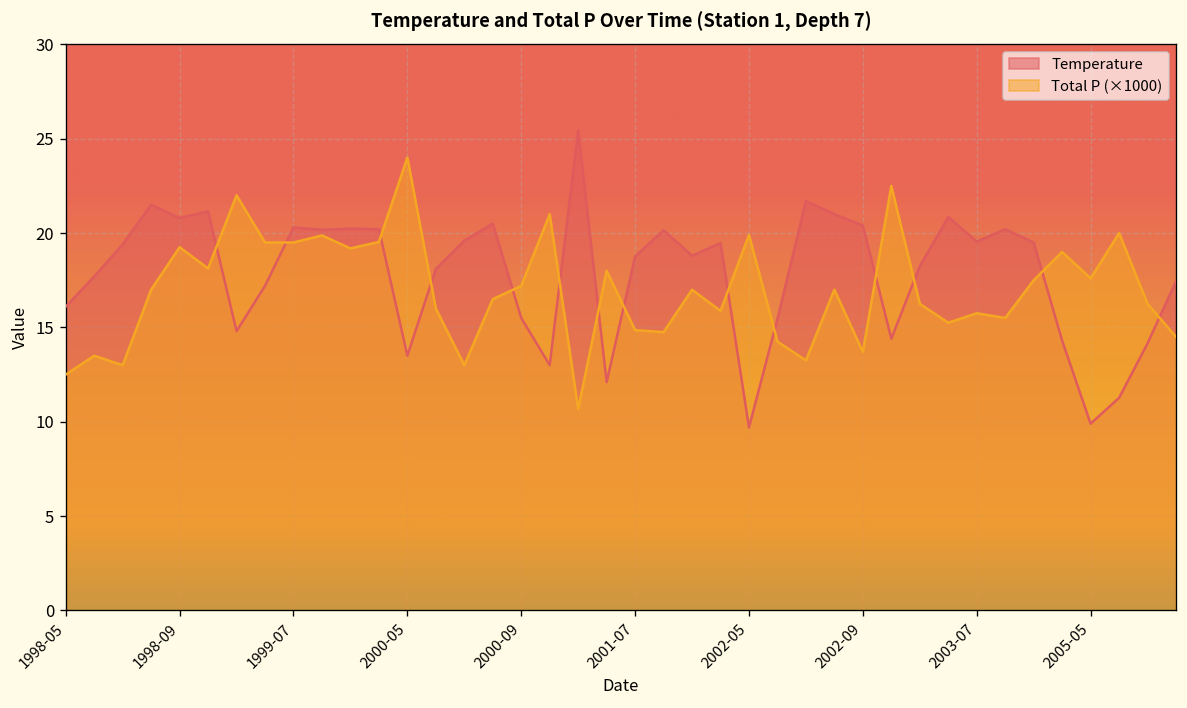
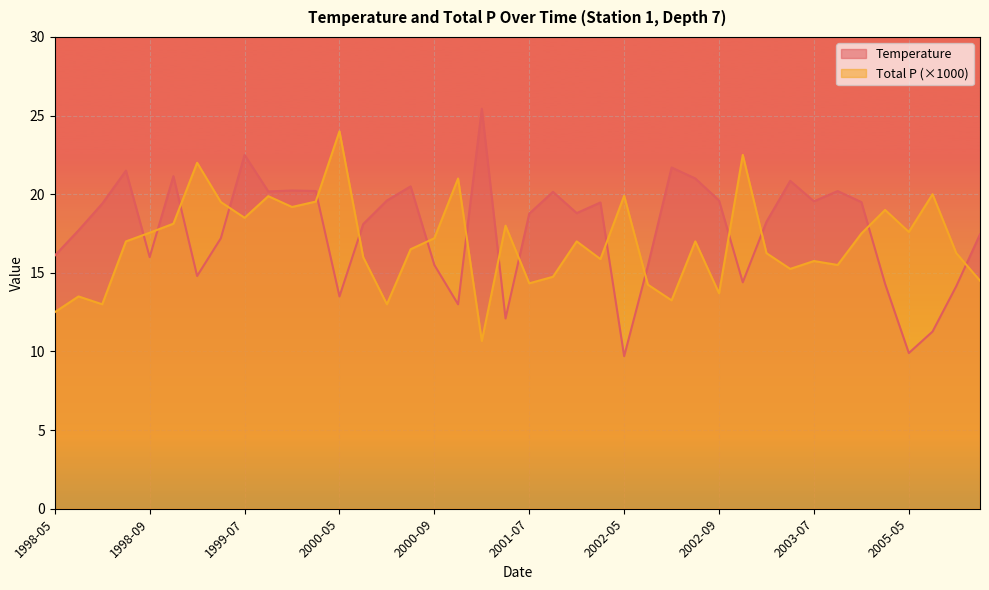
Temperature, 1998-09: 20.8 -> 16.0
Total P (×1000), 1998-09: 19.3 -> 17.6
Temperature, 1999-07: 20.3 -> 22.5
Total P (×1000), 1999-07: 19.5 -> 18.5
Total P (×1000), 2001-07: 14.9 -> 14.3
Temperature, 2002-09: 20.4 -> 19.6
